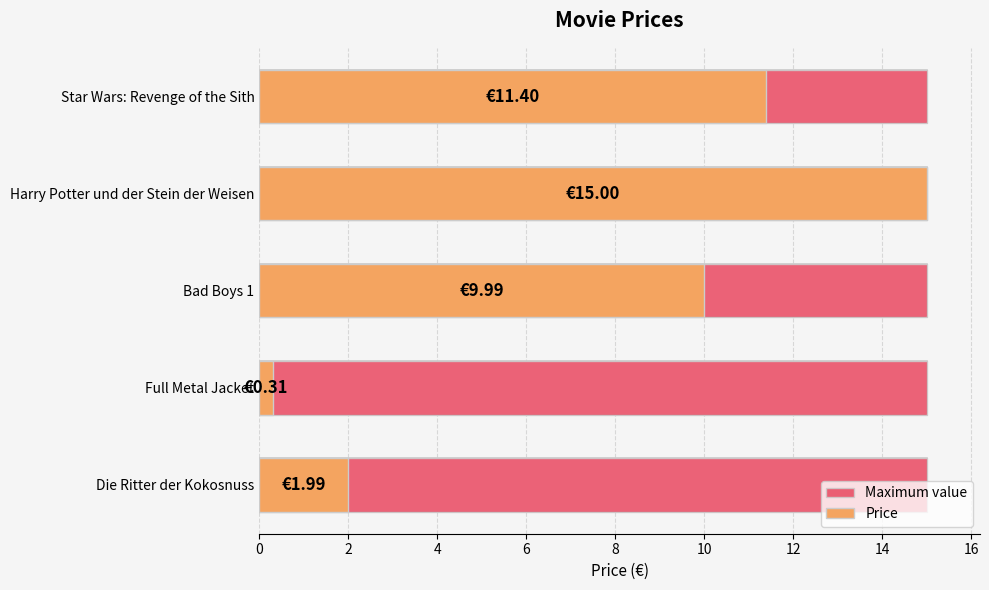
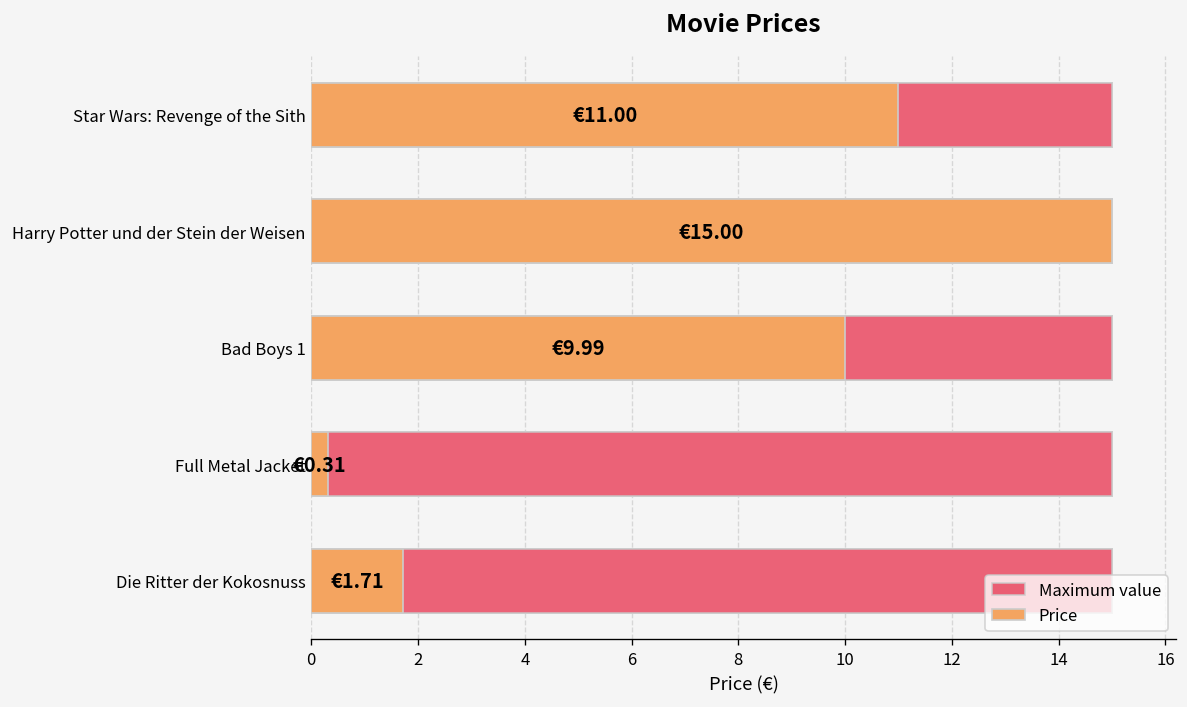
Price, Star Wars: Revenge of the Sith: €11.40 -> €11.00
Price, Die Ritter der Kokosnuss: €1.99 -> €1.71
